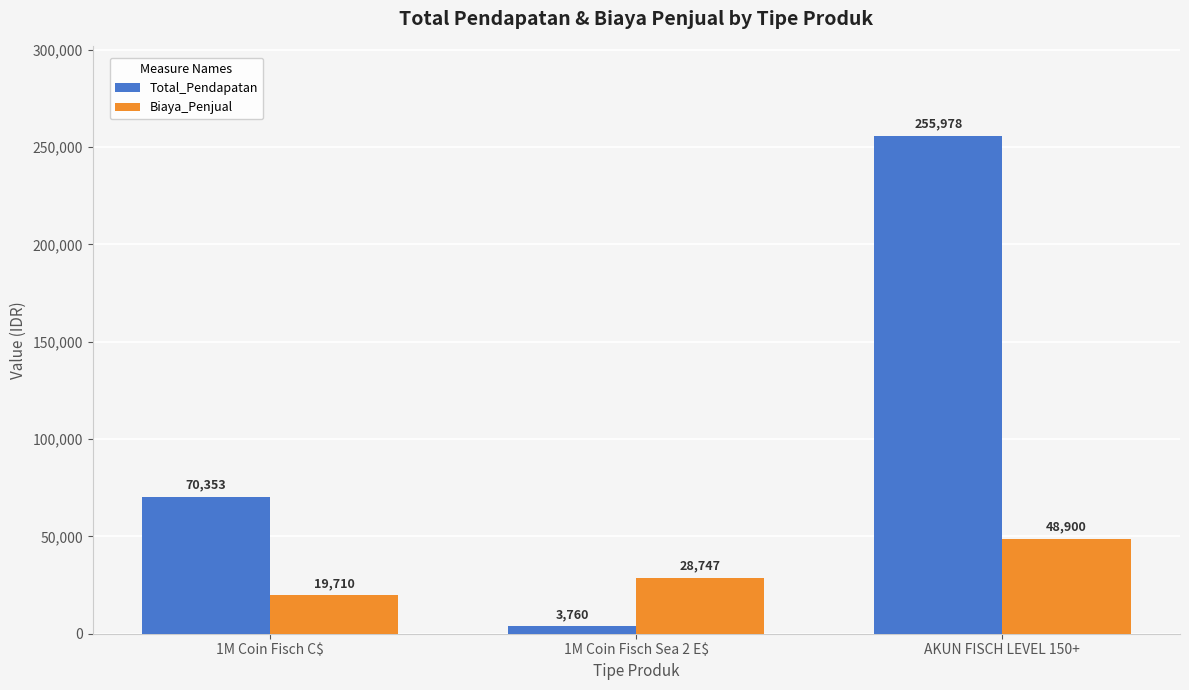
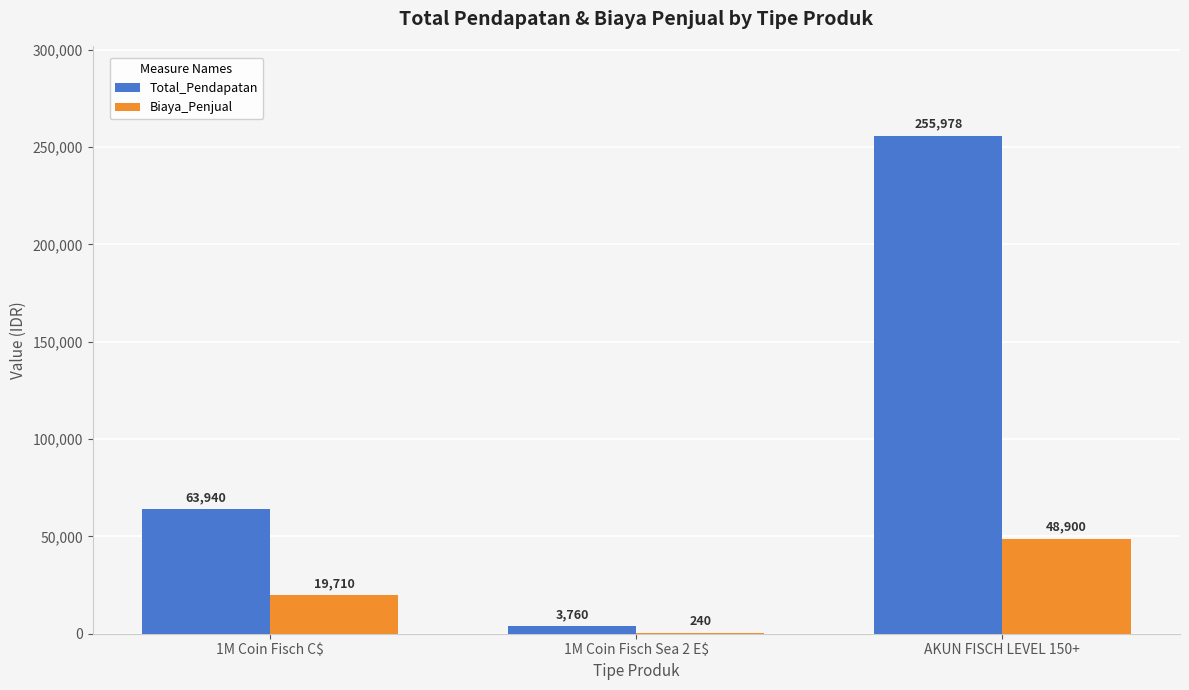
Total_Pendapatan, 1M Coin Fisch C$: 70,353 -> 63,940
Biaya_Penjual, 1M Coin Fisch Sea 2 E$: 28,747 -> 240
